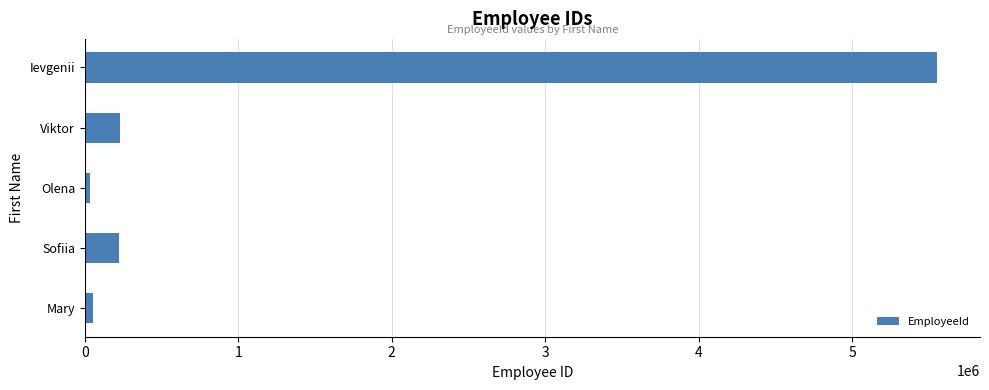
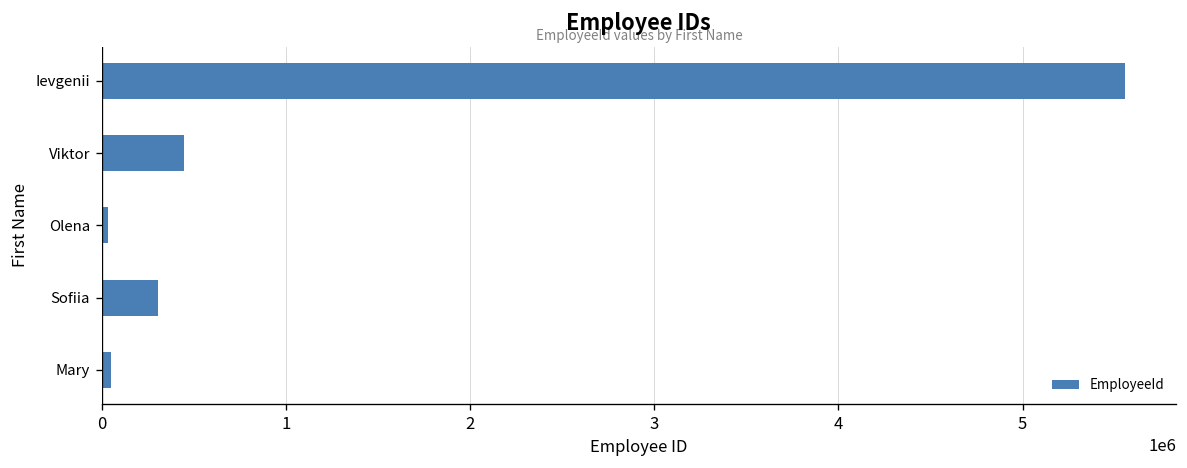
Viktor: 230000 -> 440000
Sofiia: 220000 -> 300000
